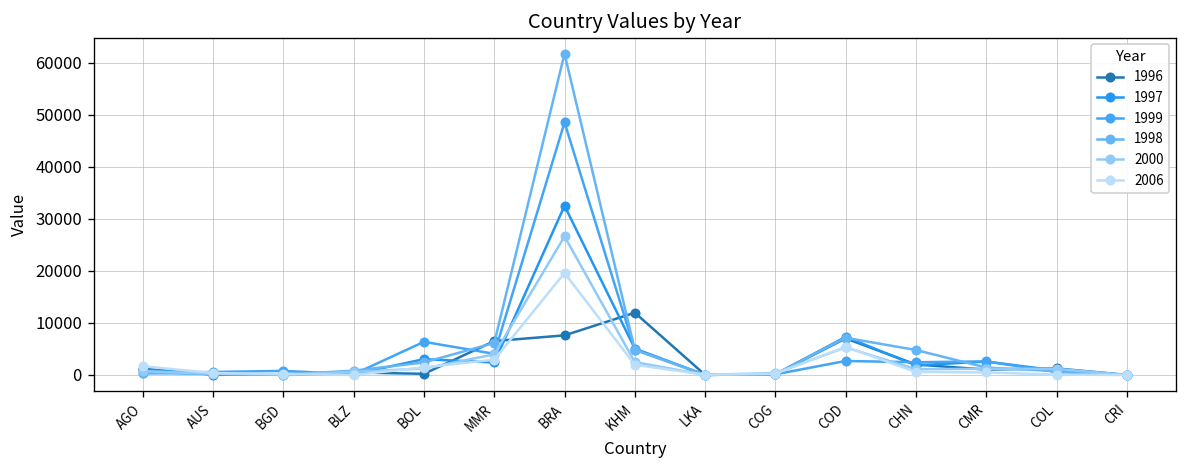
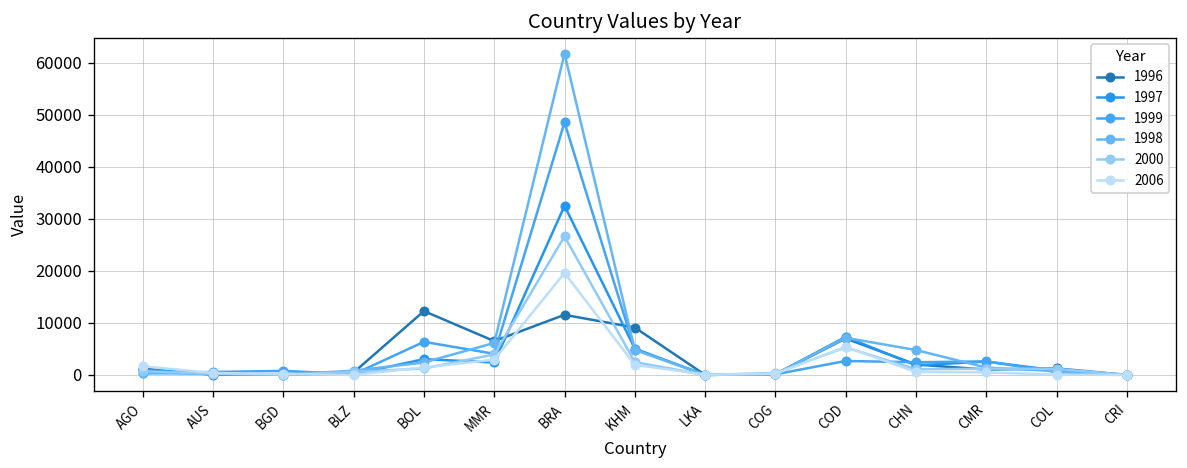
1996, BOL: 0 -> 12000
1996, BRA: 8000 -> 12000
1996, KHM: 12000 -> 9000
